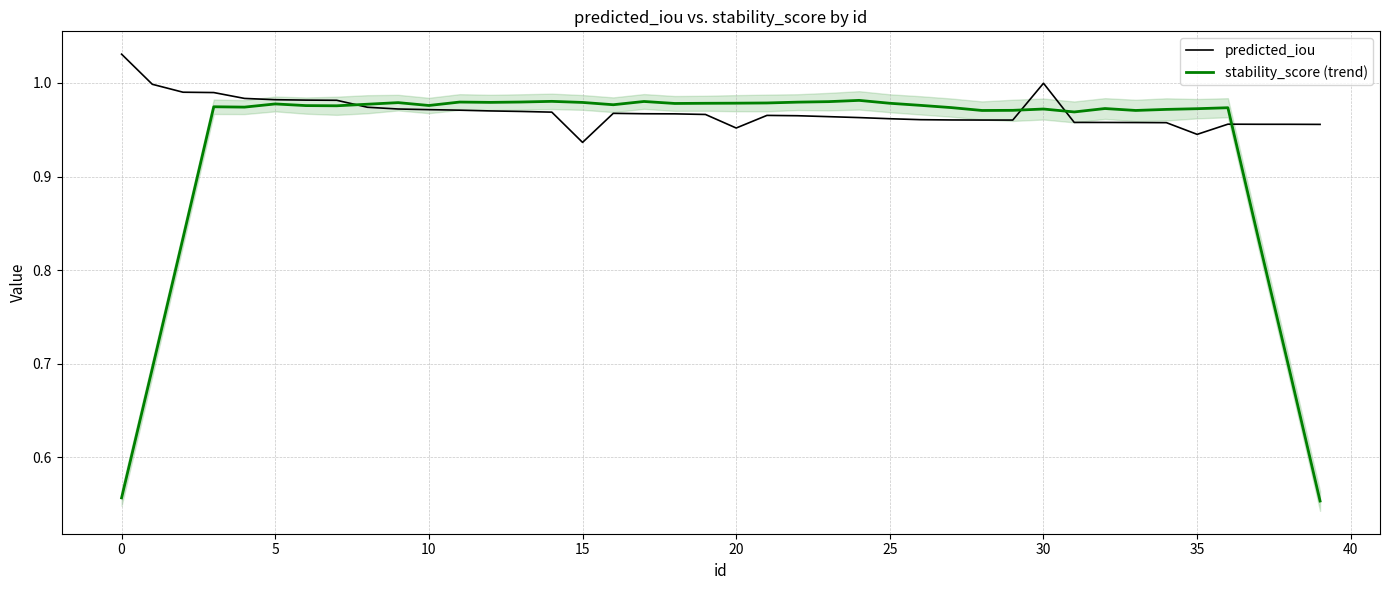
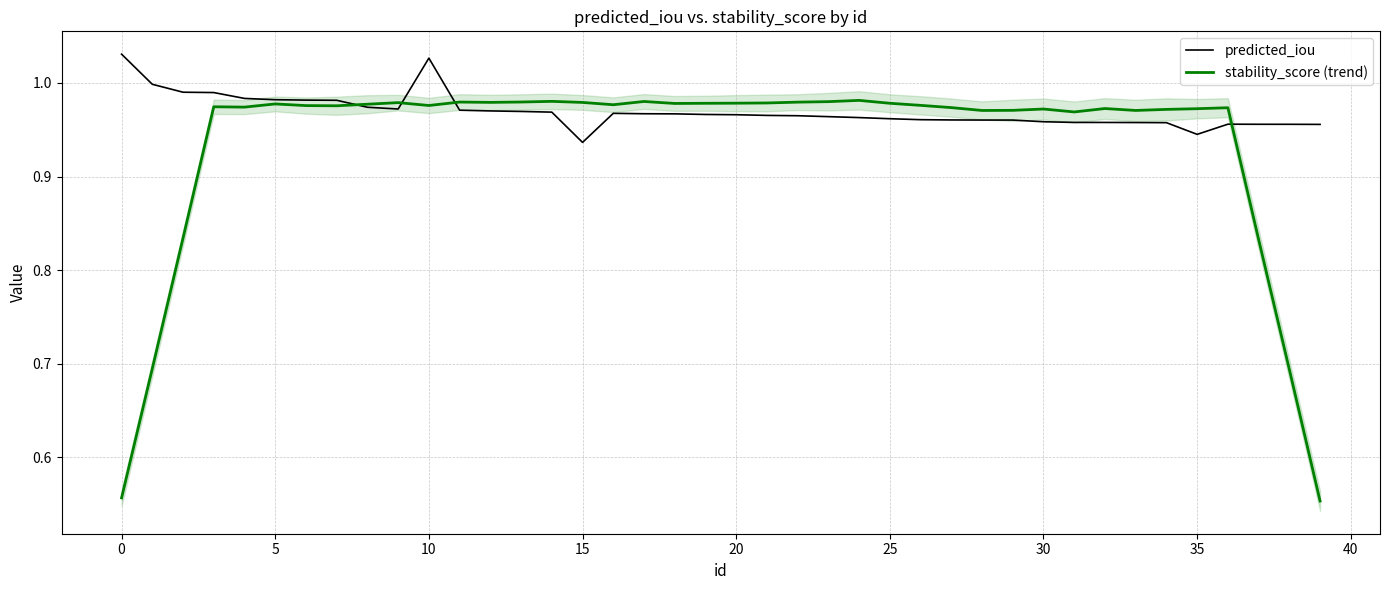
predicted_iou, 10: 0.97 -> 1.03
predicted_iou, 20: 0.95 -> 0.97
predicted_iou, 30: 1.00 -> 0.96
